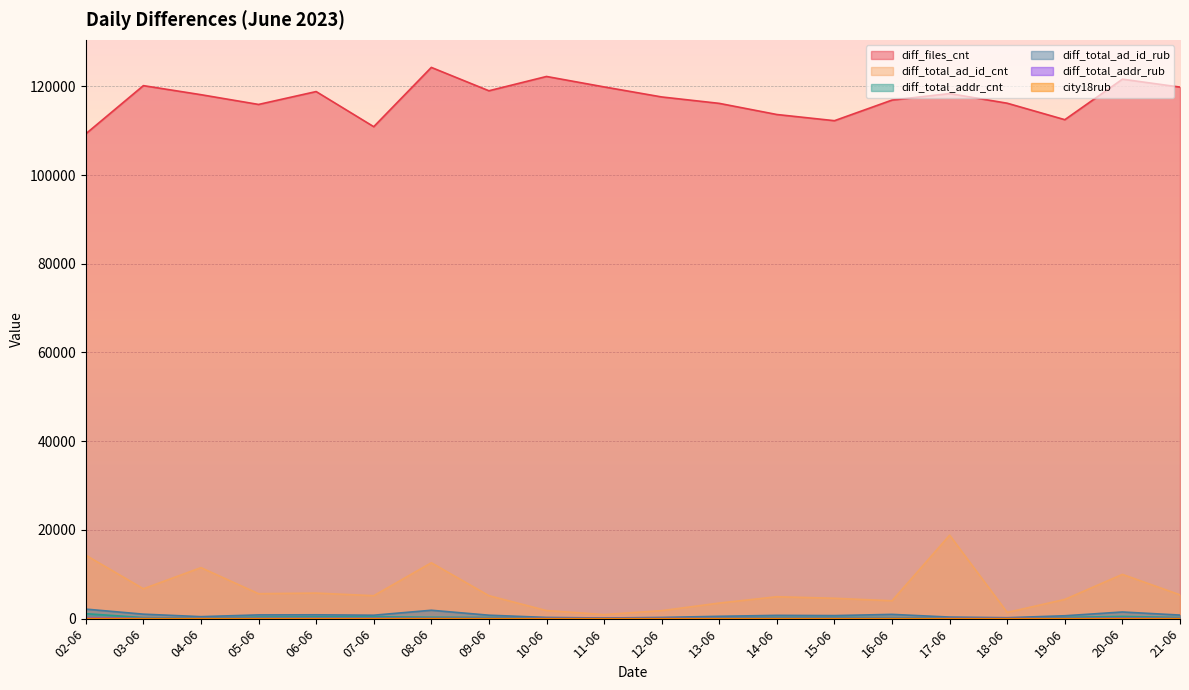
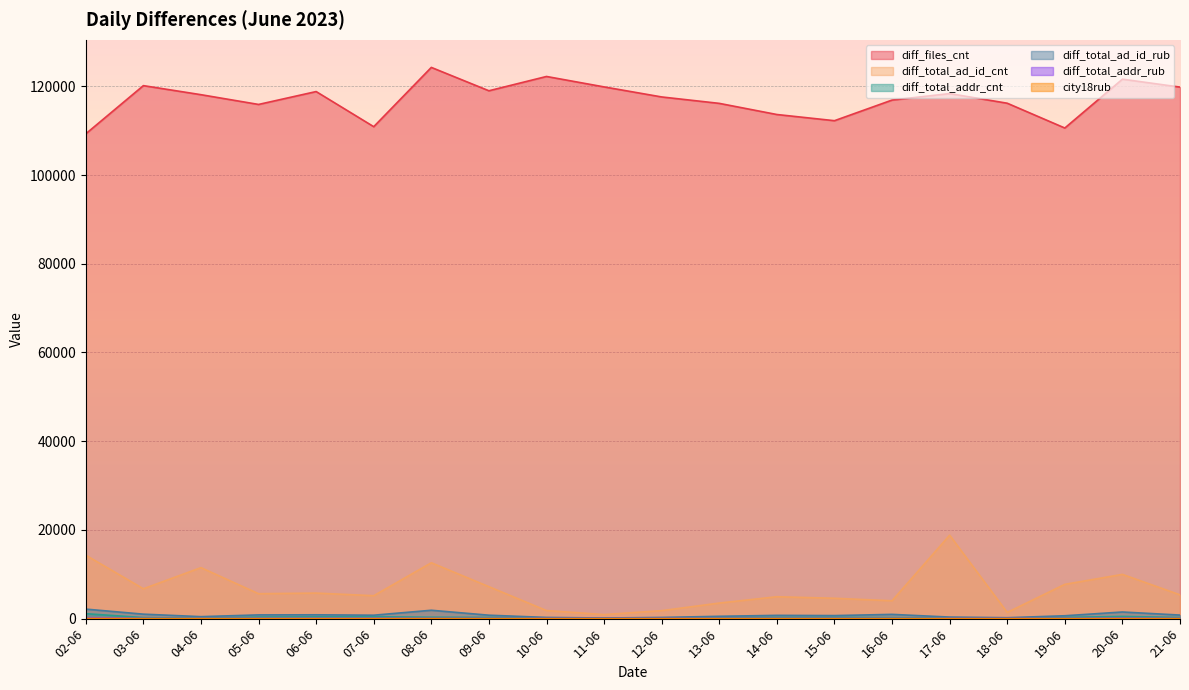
diff_total_ad_id_cnt, 09-06: 5000 -> 7000
diff_files_cnt, 19-06: 112000 -> 111000
diff_total_ad_id_cnt, 19-06: 4000 -> 8000
